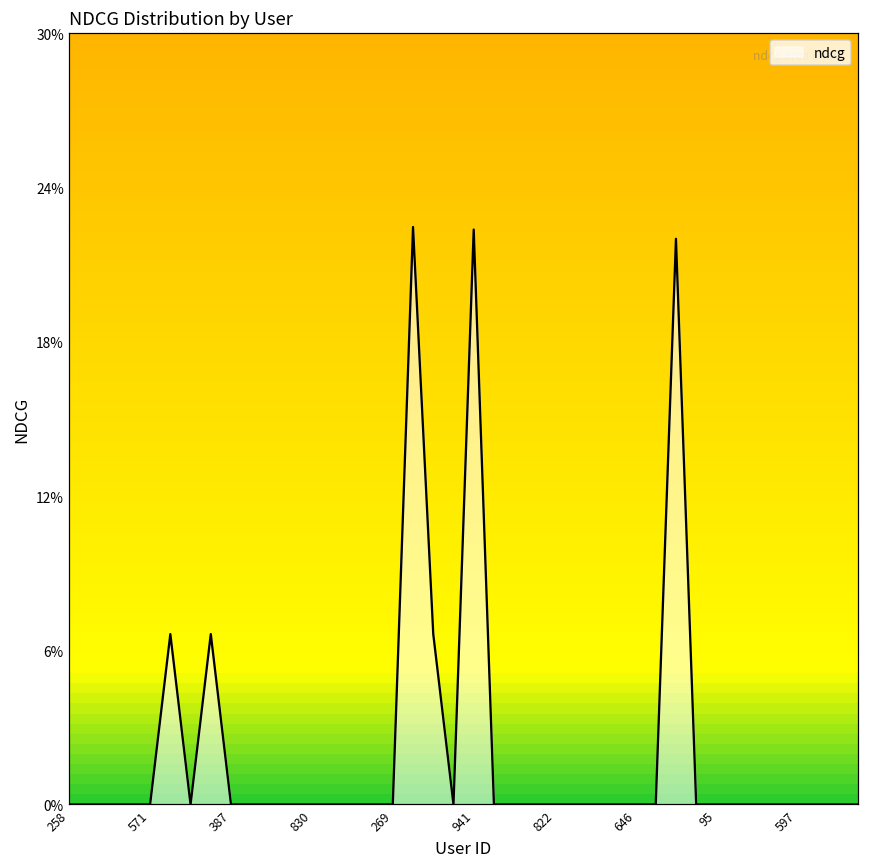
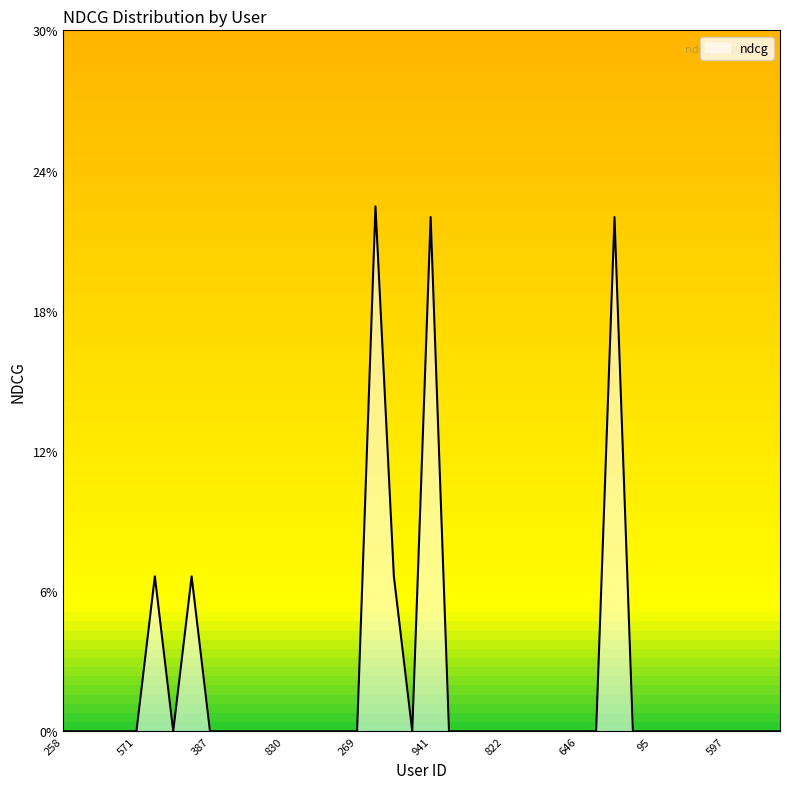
941: 22.4% -> 22.0%
